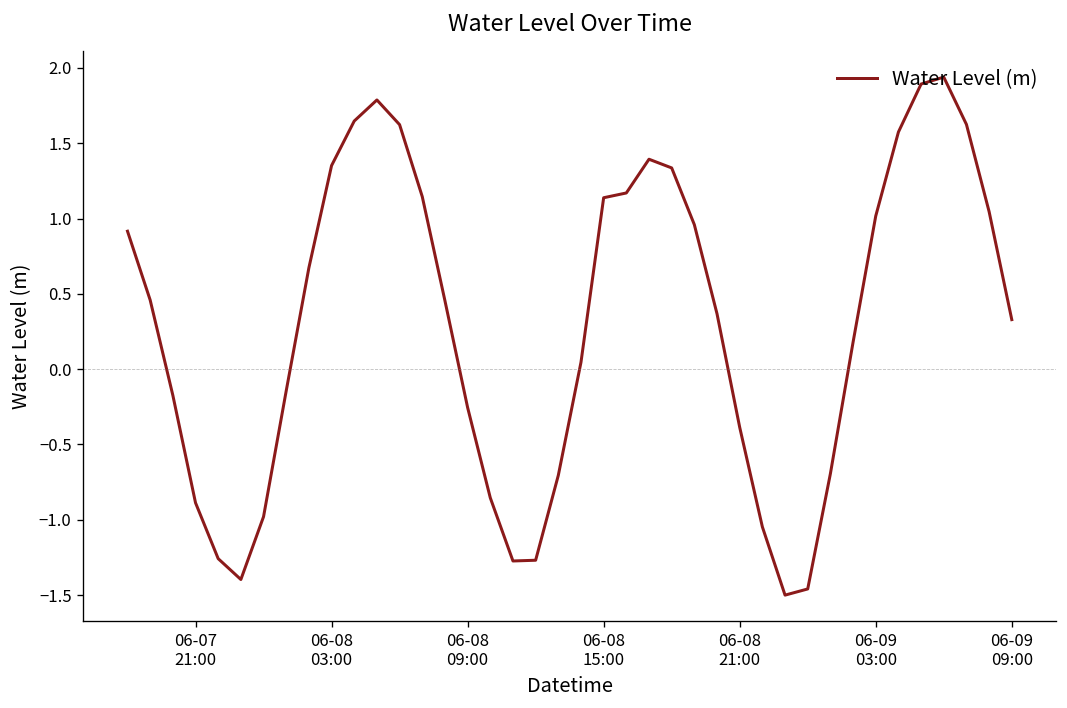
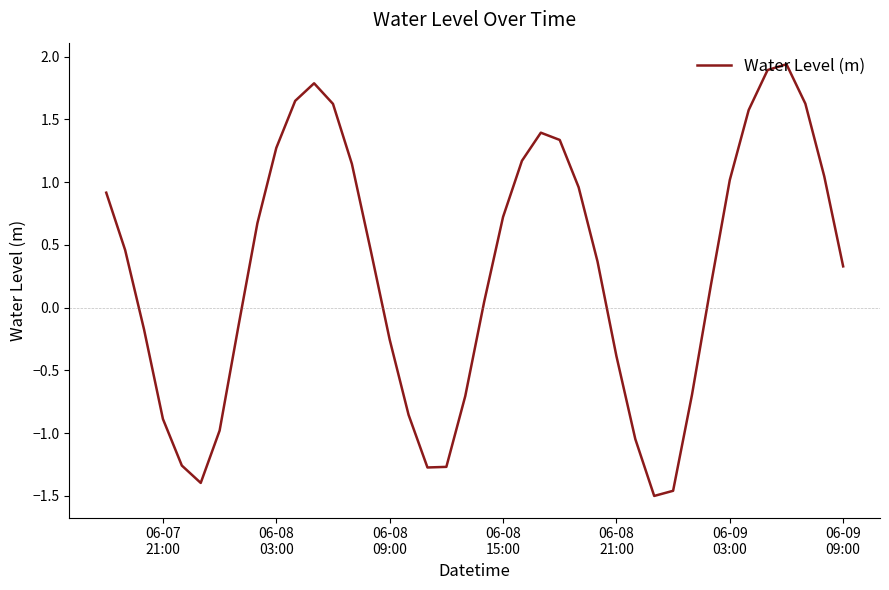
06-08 03:00: 1.35 -> 1.27
06-08 15:00: 1.14 -> 0.72
